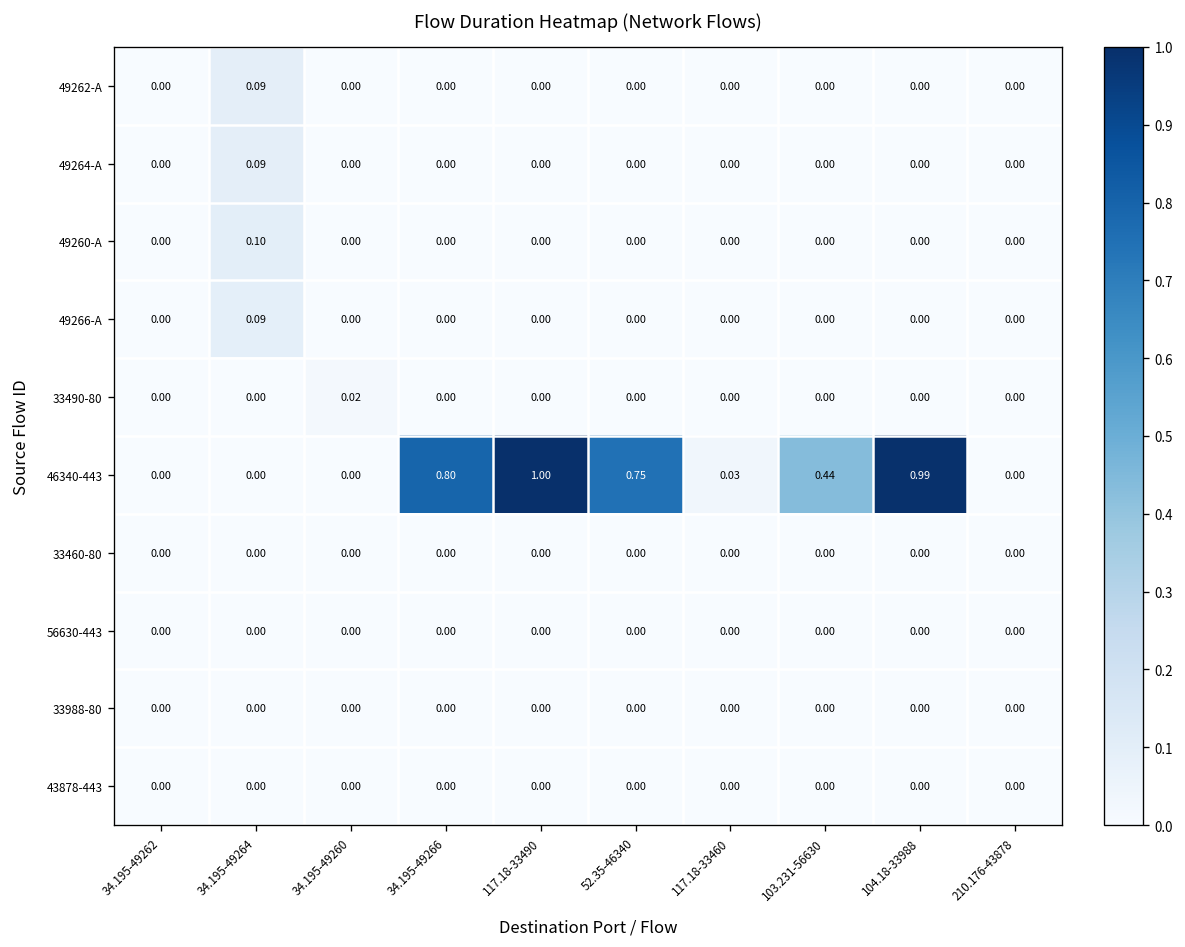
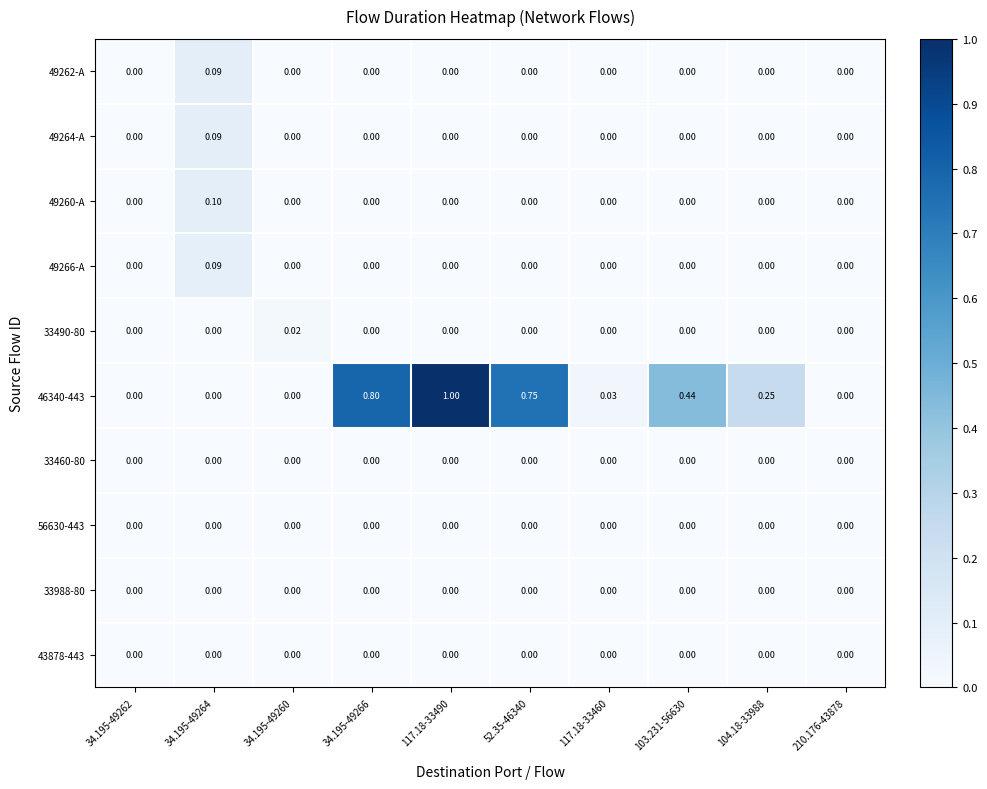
46340-443, 104.18-33988: 0.99 -> 0.25
